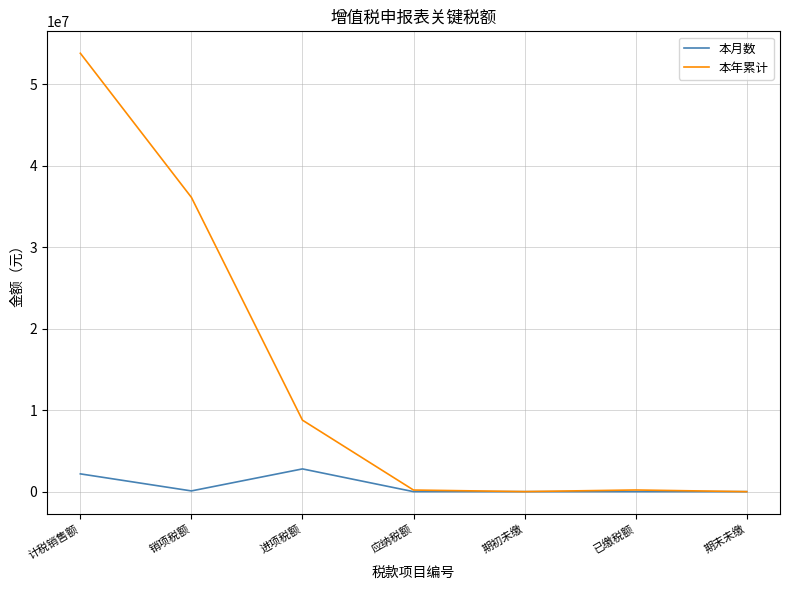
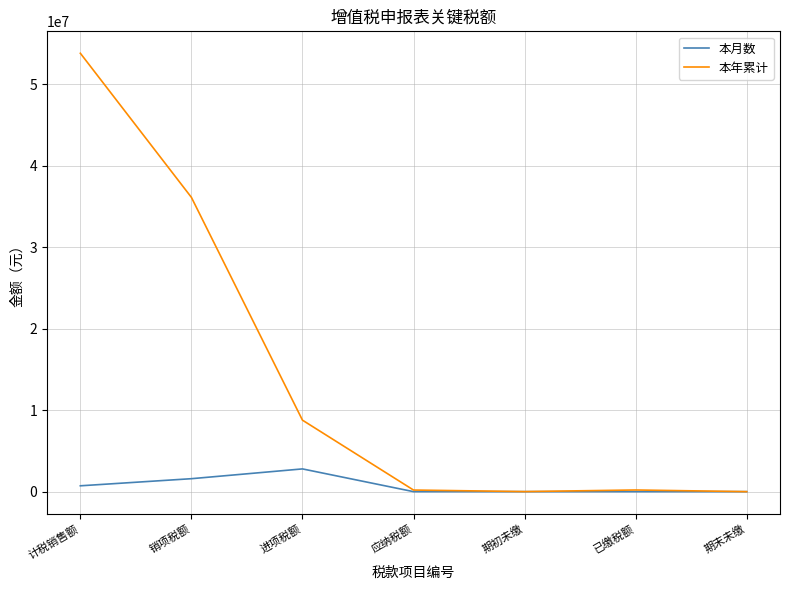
本月数, 计税销售额: 2000000 -> 1000000
本月数, 销项税额: 0 -> 2000000
